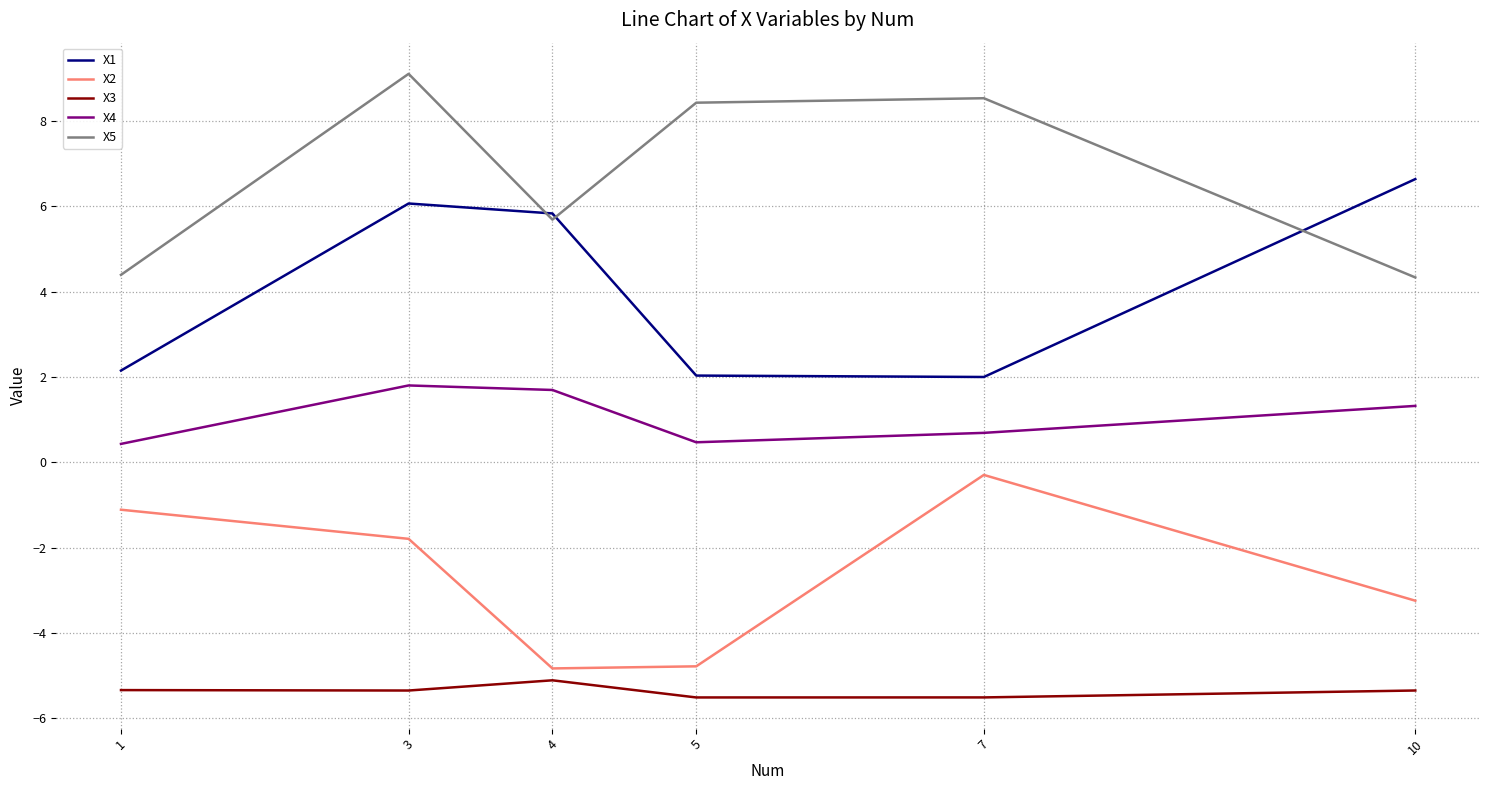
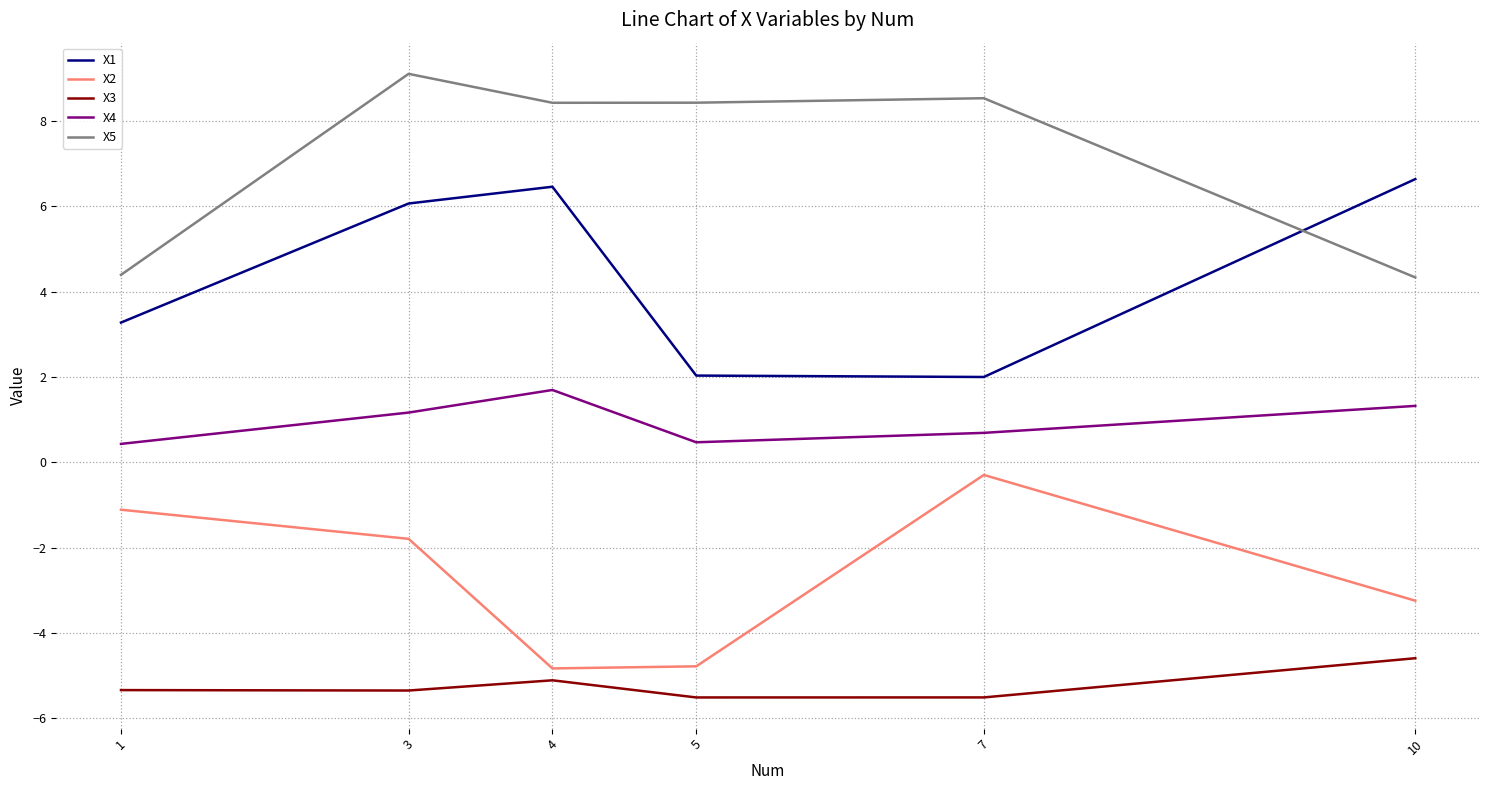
X1, 1: 2.2 -> 3.3
X4, 3: 1.8 -> 1.2
X1, 4: 5.8 -> 6.5
X5, 4: 5.7 -> 8.4
X3, 10: -5.3 -> -4.6
